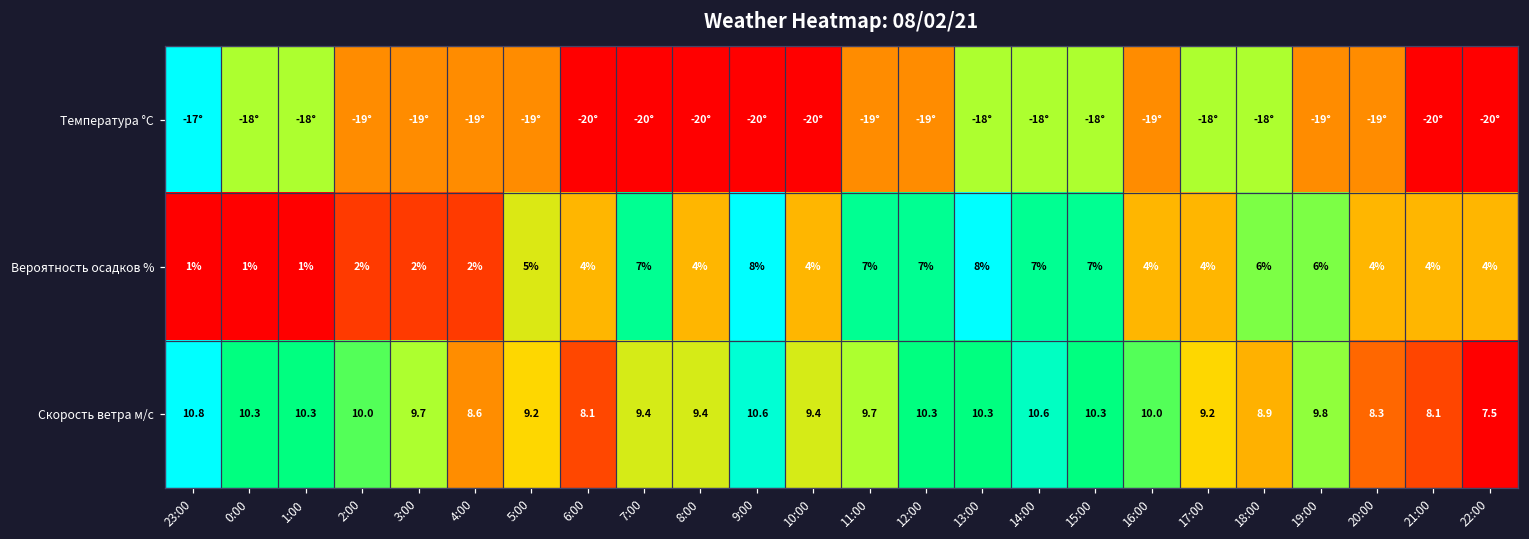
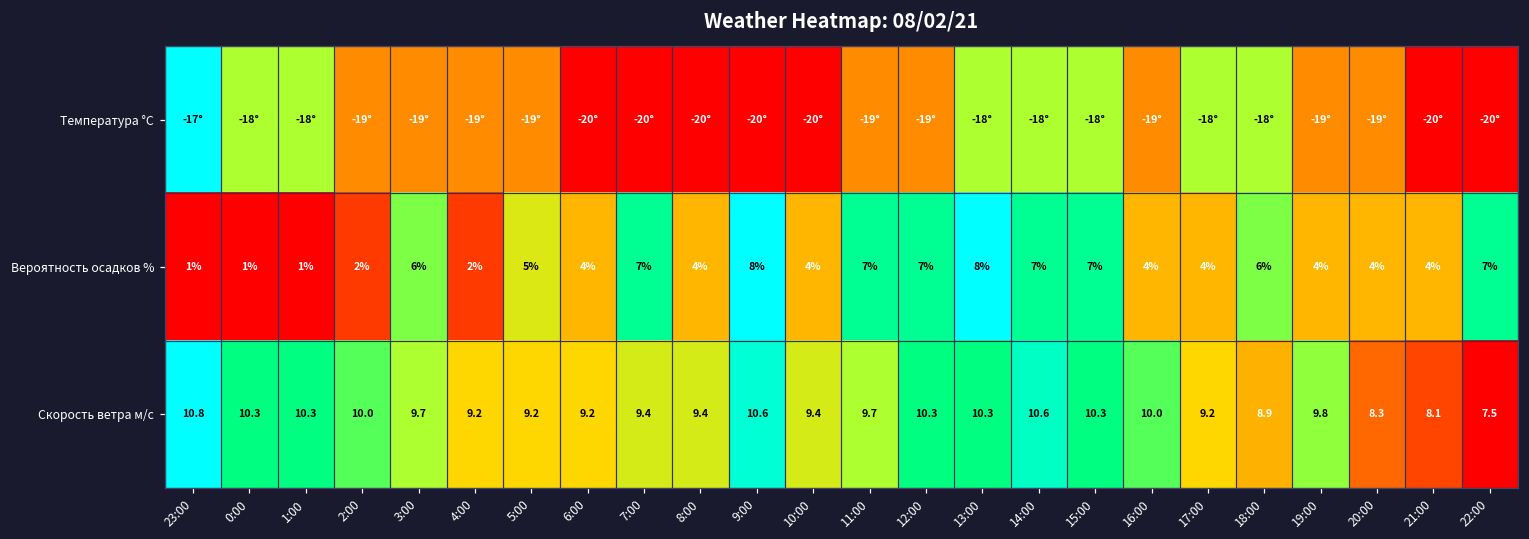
Вероятность осадков %, 3:00: 2% -> 6%
Вероятность осадков %, 19:00: 6% -> 4%
Вероятность осадков %, 22:00: 4% -> 7%
Скорость ветра м/с, 4:00: 8.6 -> 9.2
Скорость ветра м/с, 6:00: 8.1 -> 9.2
